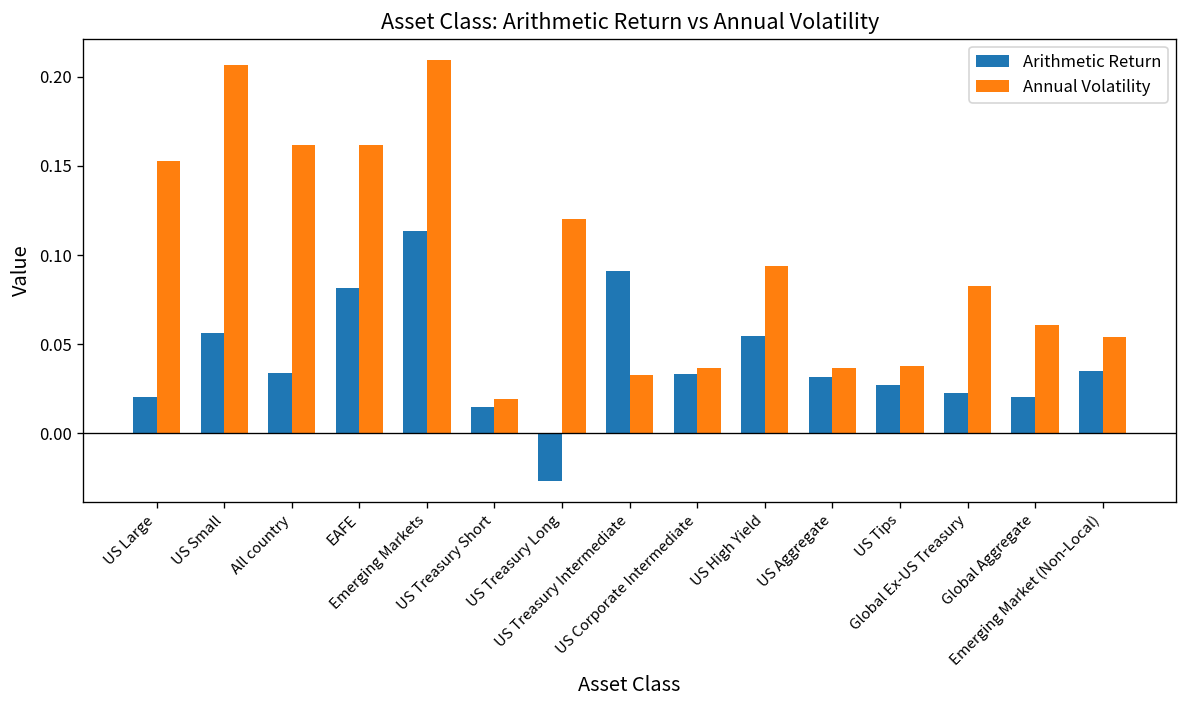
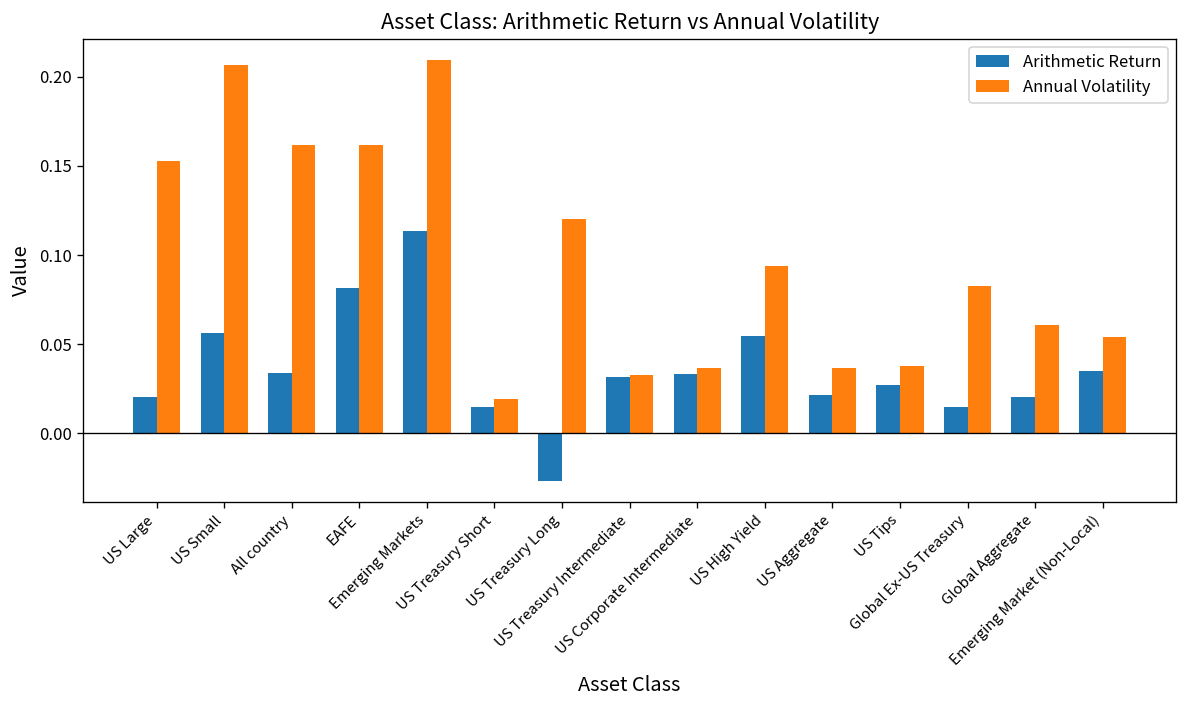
Arithmetic Return, US Treasury Intermediate: 0.091 -> 0.032
Arithmetic Return, US Aggregate: 0.031 -> 0.022
Arithmetic Return, Global Ex-US Treasury: 0.023 -> 0.015
